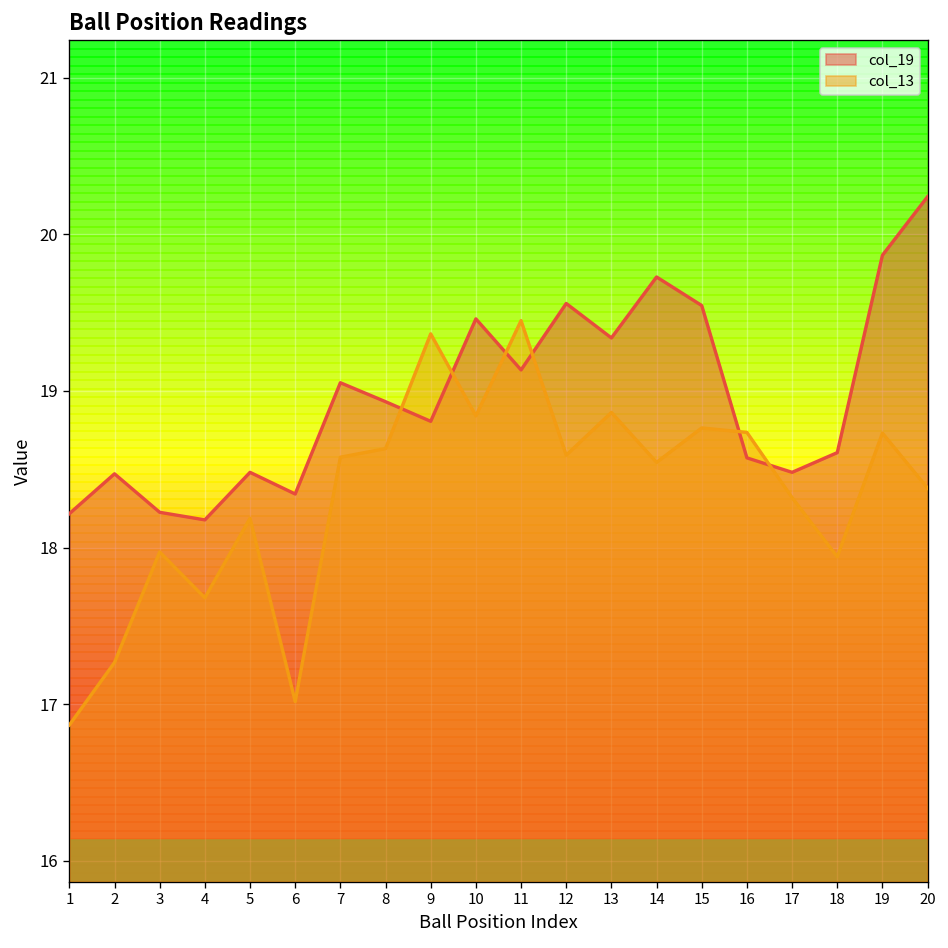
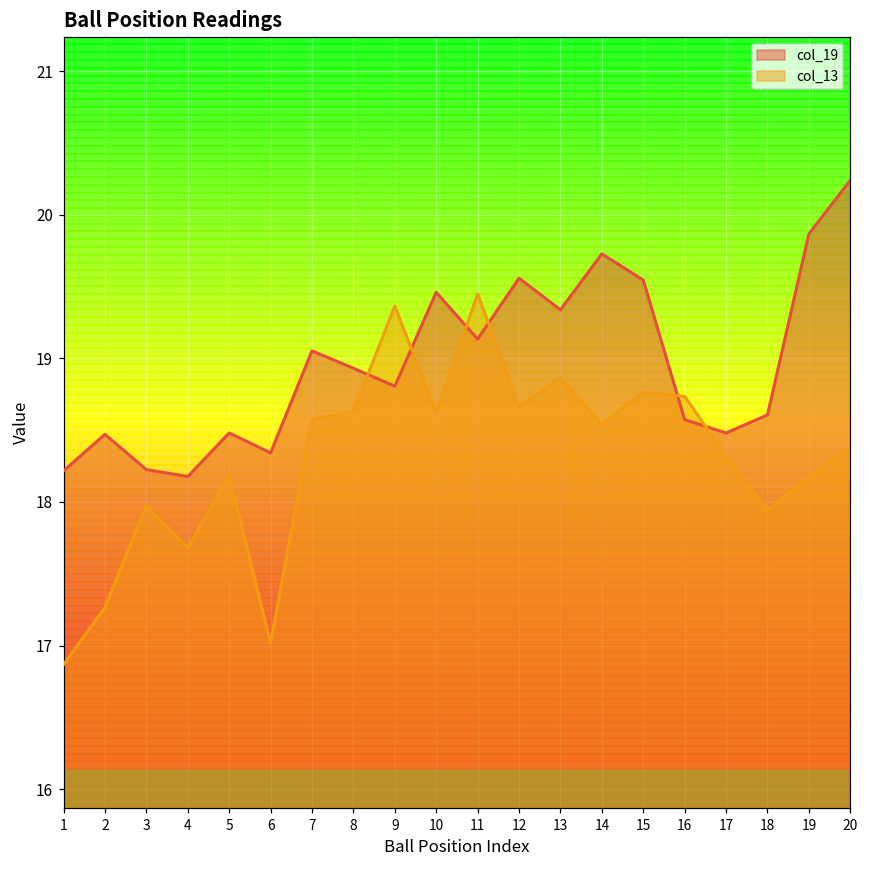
Ball Position Readings, col_13, 10: 18.84 -> 18.62
Ball Position Readings, col_13, 12: 18.59 -> 18.67
Ball Position Readings, col_13, 19: 18.73 -> 18.17
